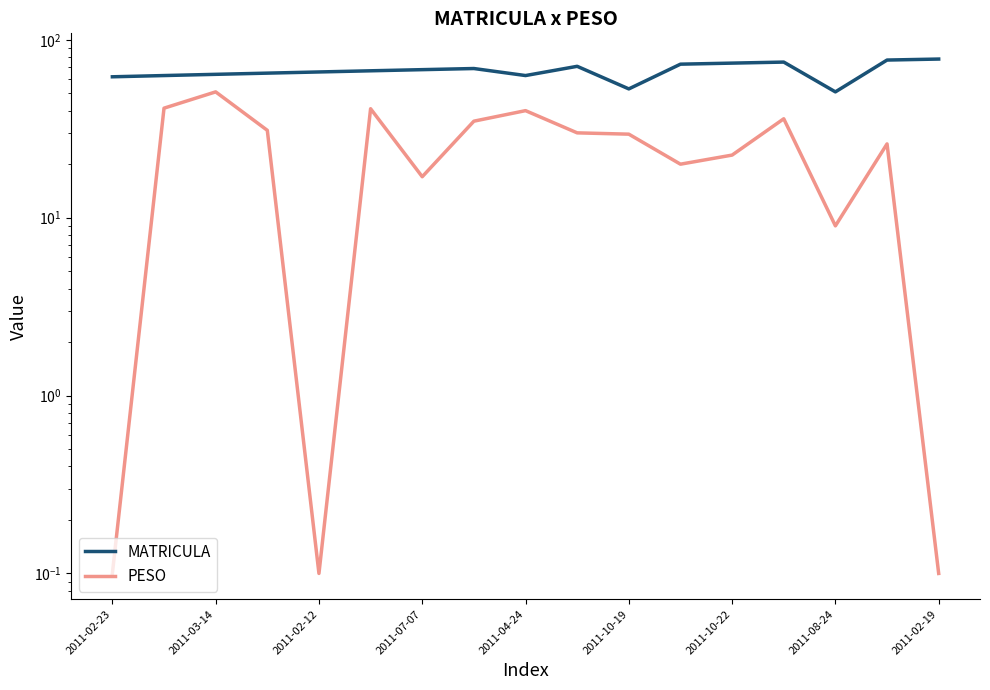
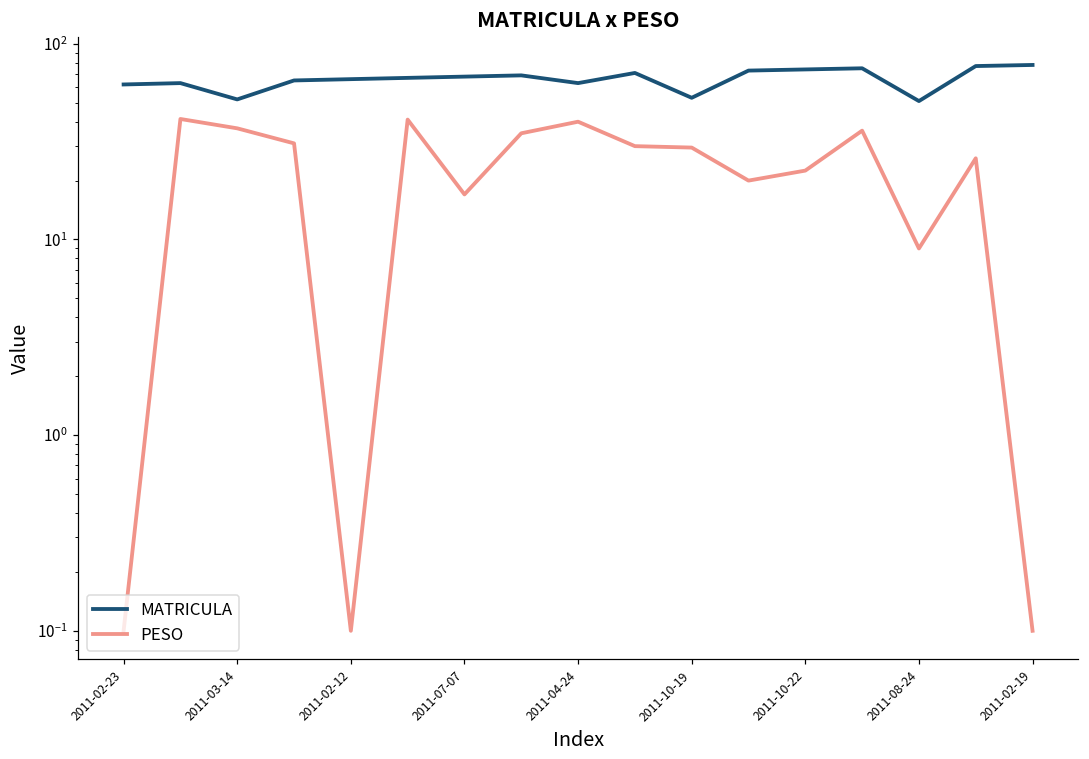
MATRICULA, 2011-03-14: 64 -> 52
PESO, 2011-03-14: 51 -> 37
